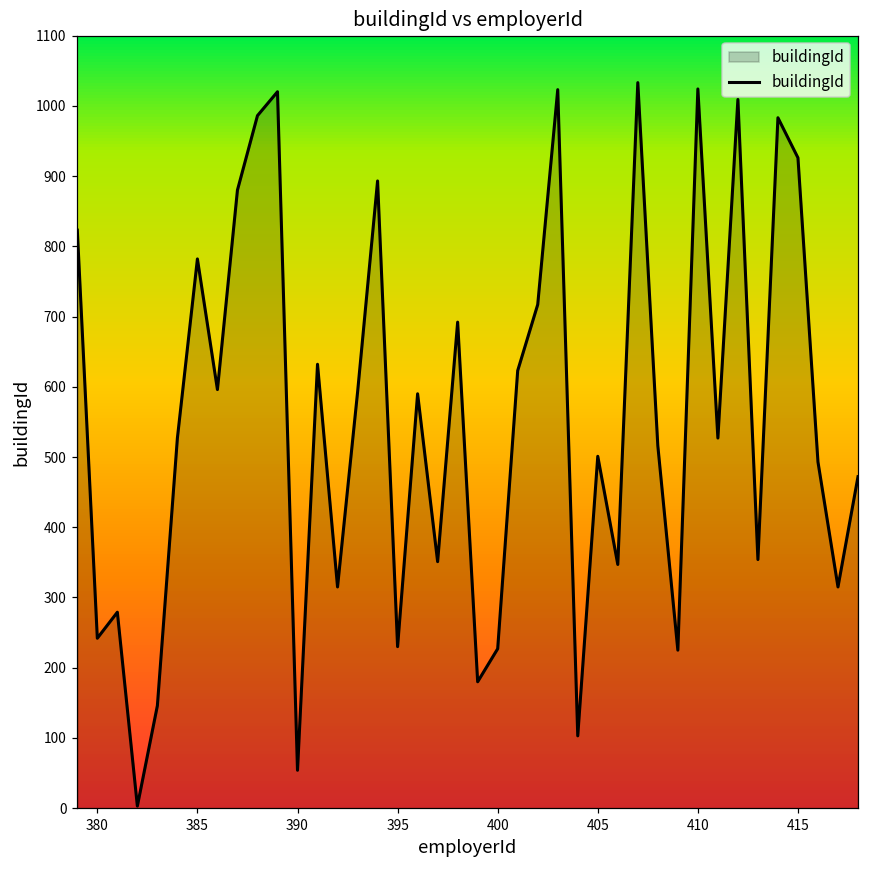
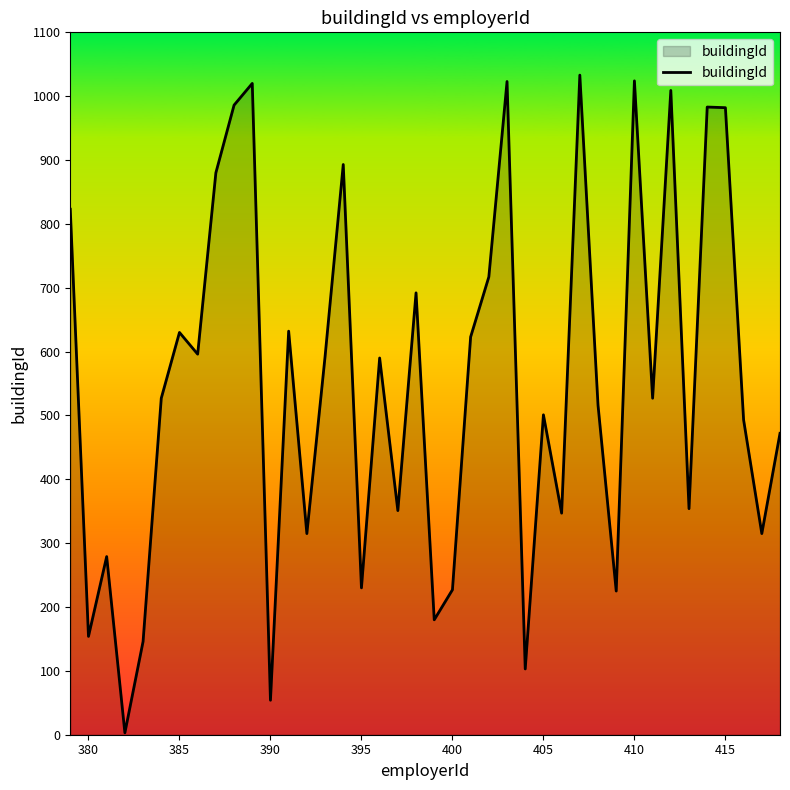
380: 240 -> 150
385: 780 -> 630
415: 930 -> 980
